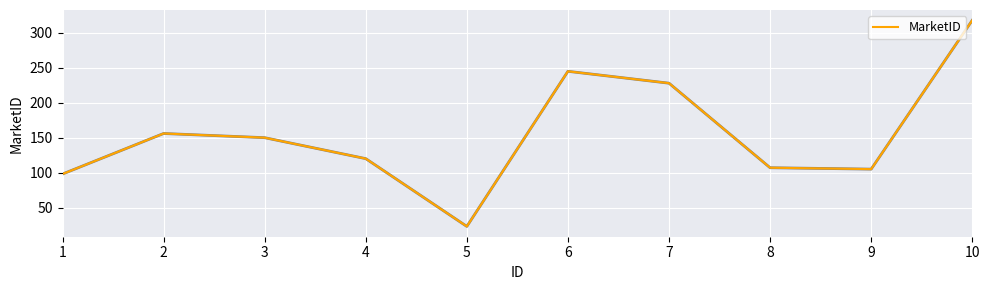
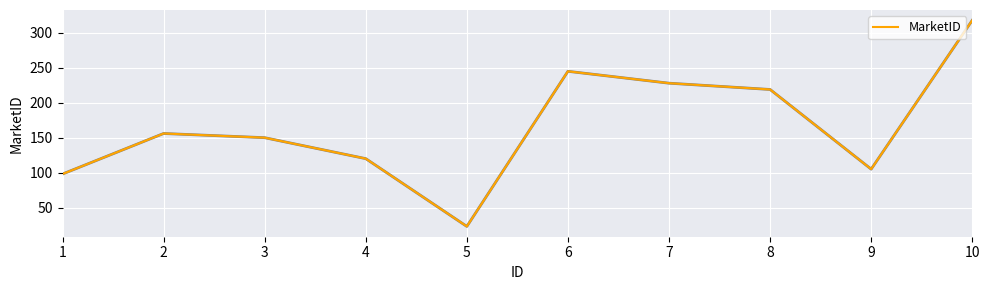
8: 110 -> 220
